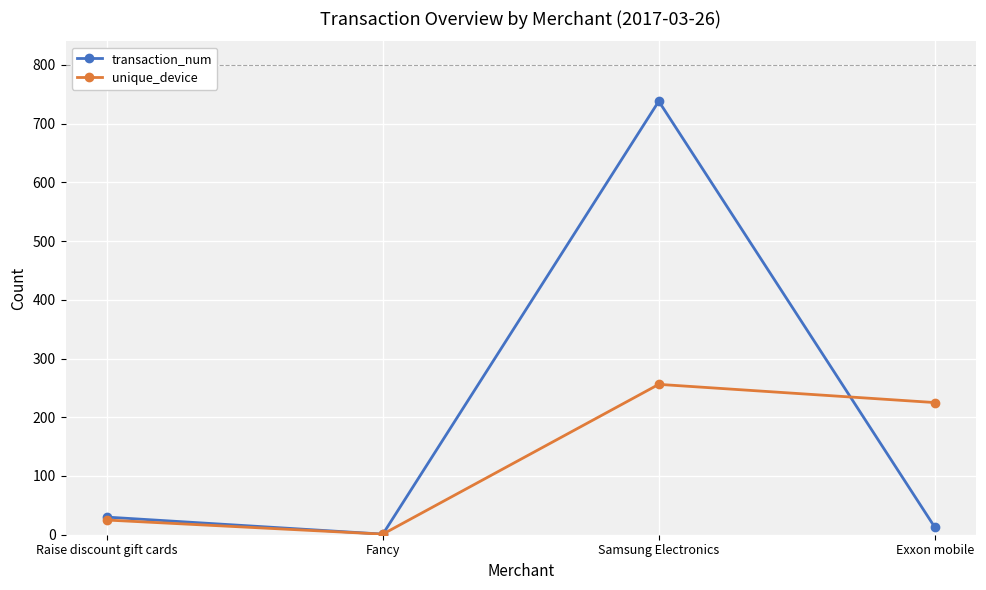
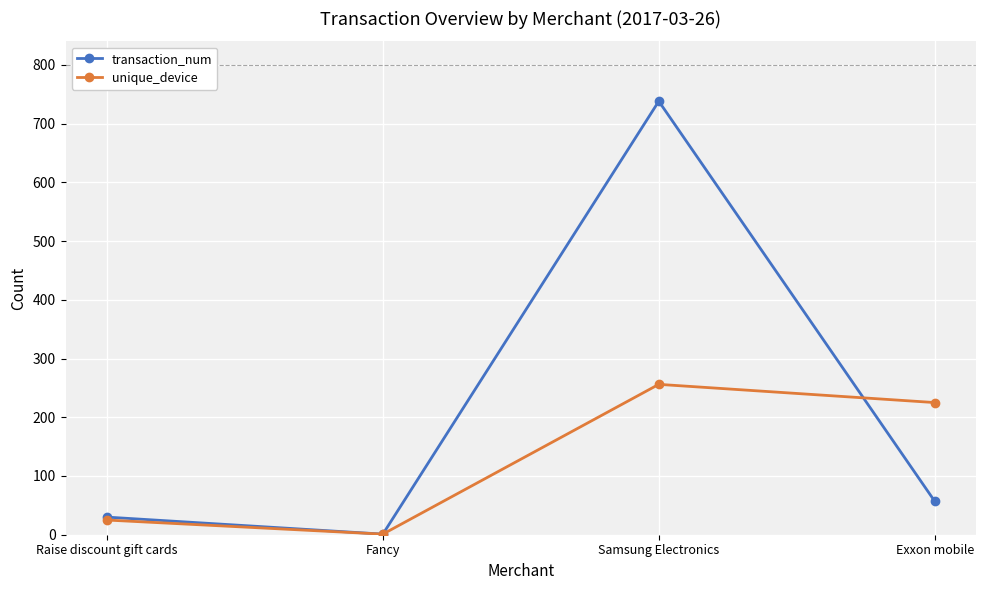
transaction_num, Exxon mobile: 10 -> 60
